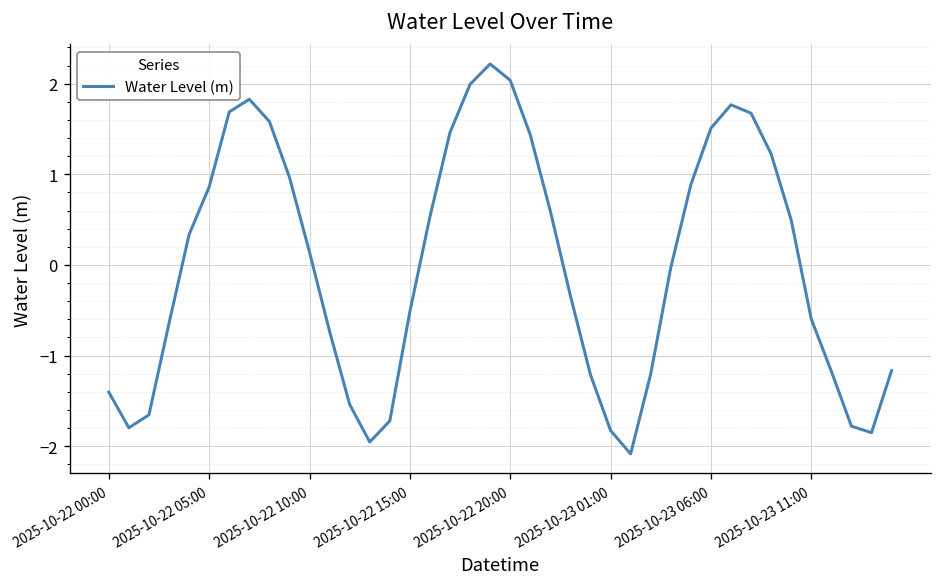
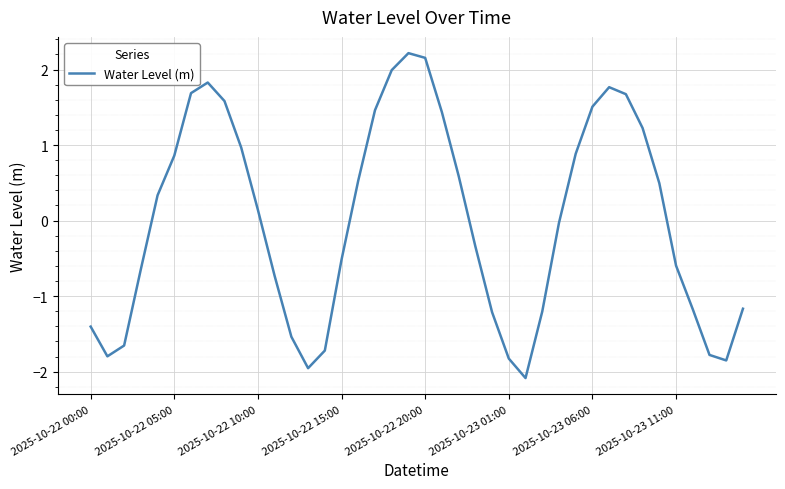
2025-10-22 20:00: 2.0 -> 2.2
